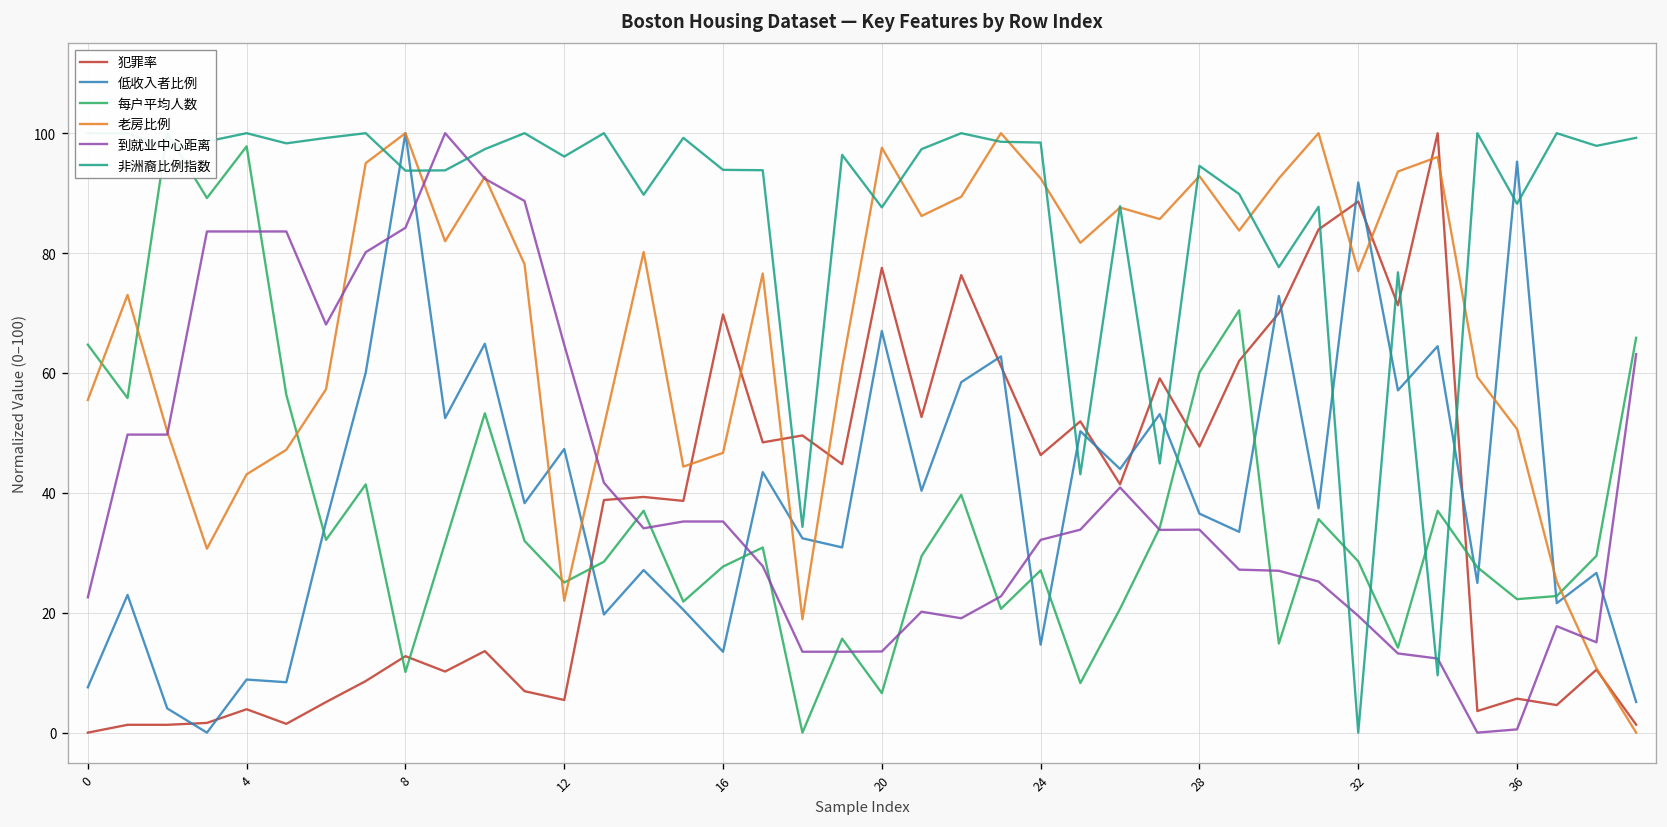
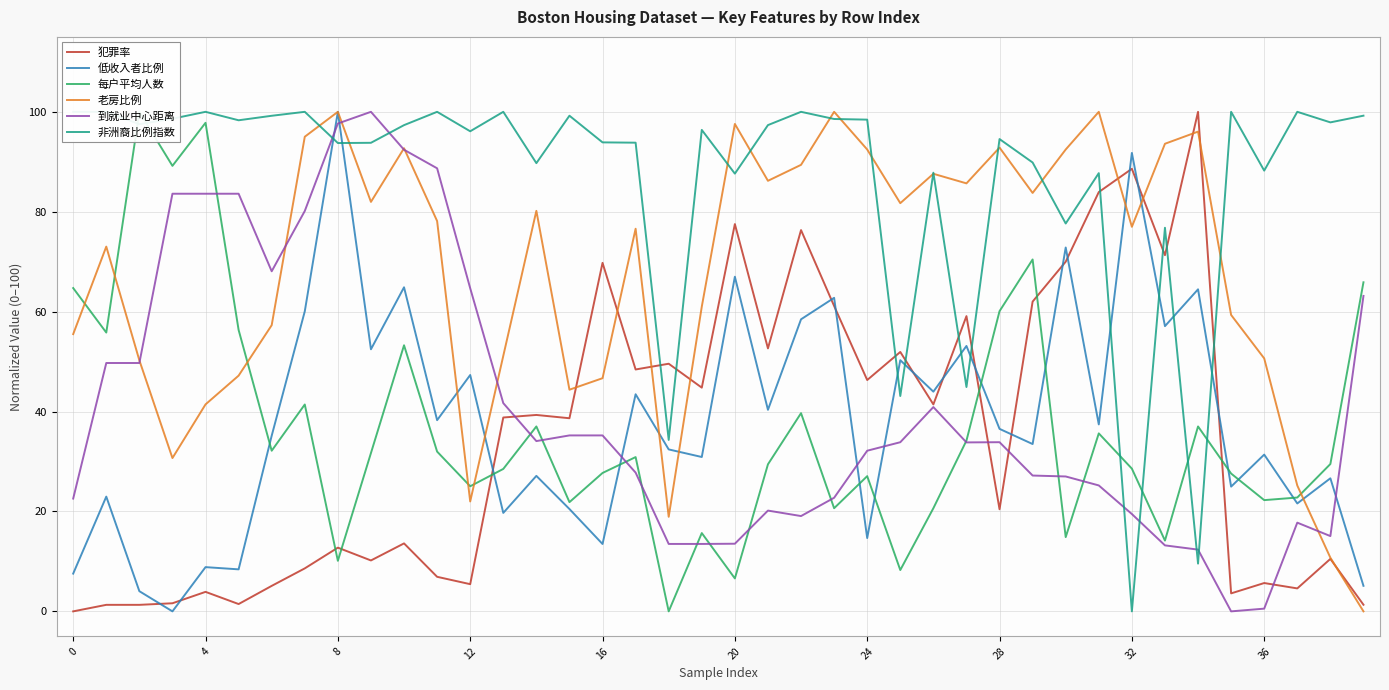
老房比例, 4: 43 -> 41
到就业中心距离, 8: 84 -> 98
犯罪率, 28: 48 -> 20
低收入者比例, 36: 95 -> 31
